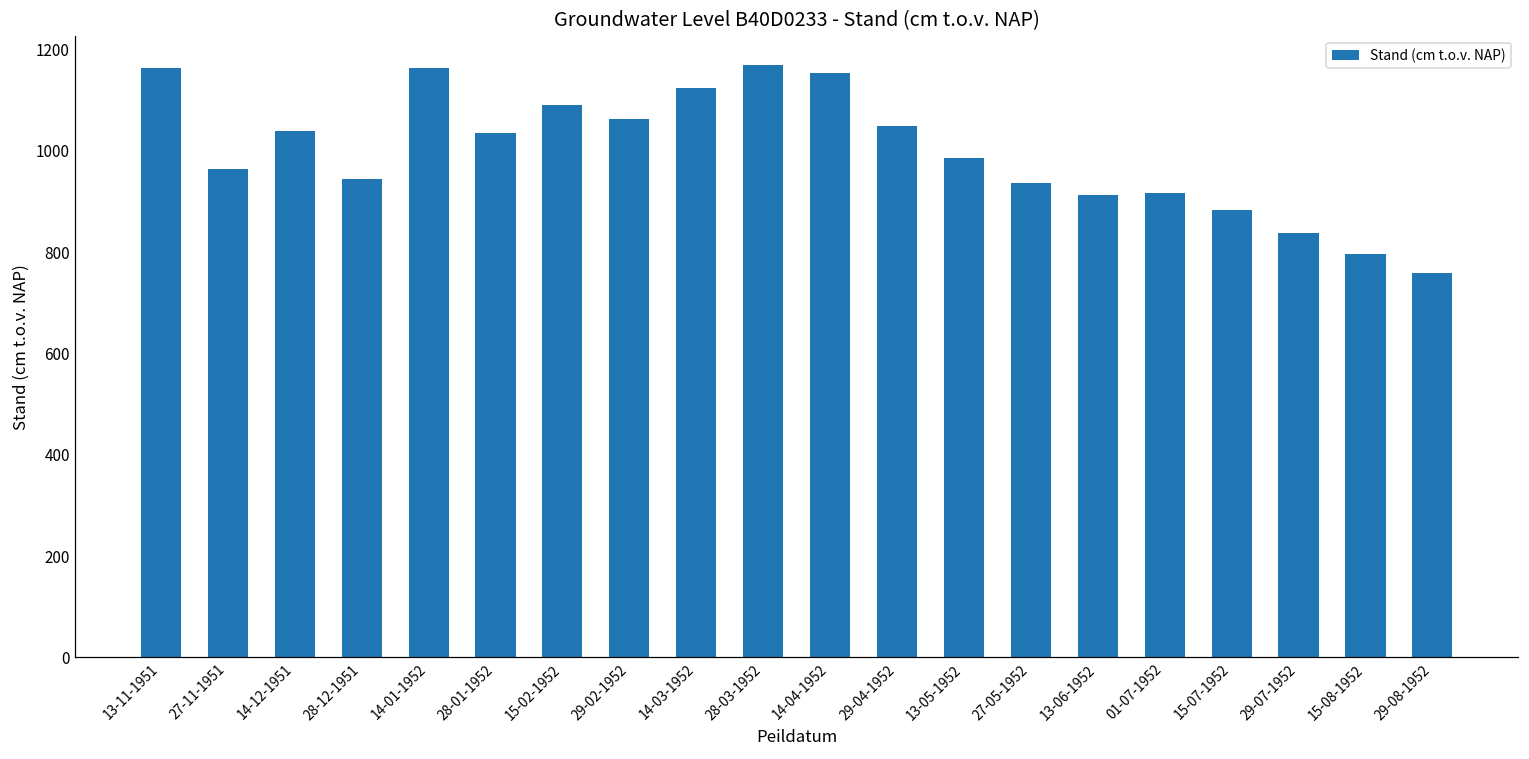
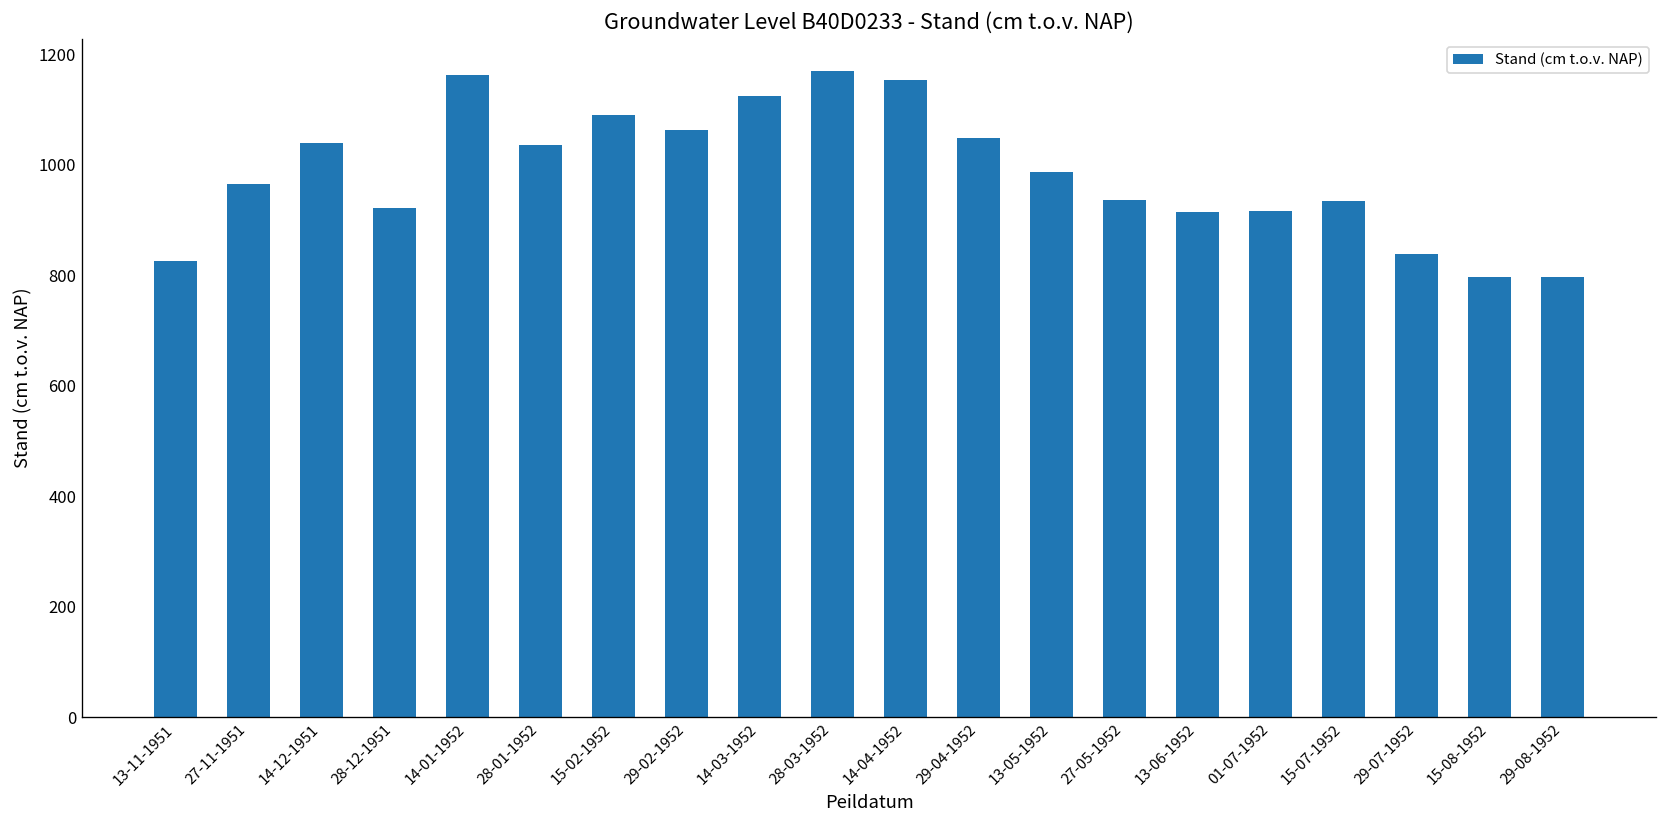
13-11-1951: 1160 -> 830
28-12-1951: 950 -> 920
15-07-1952: 880 -> 940
29-08-1952: 760 -> 800
